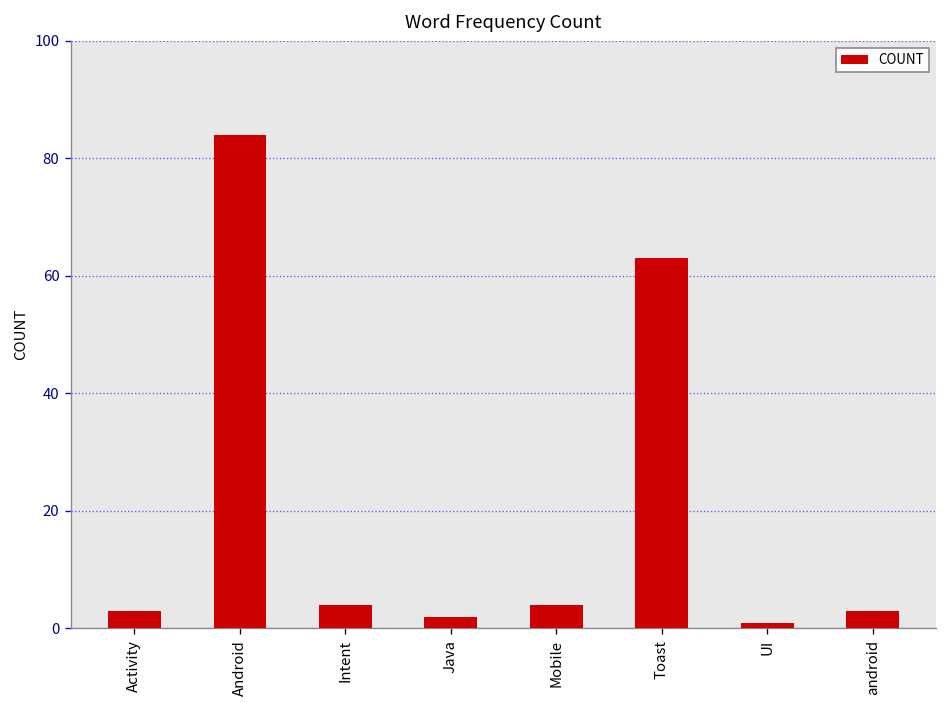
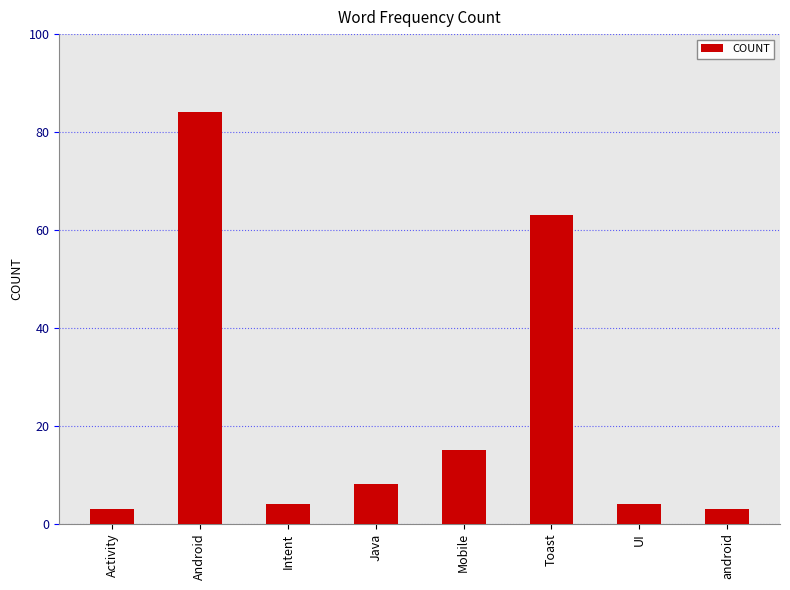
Java: 2 -> 8
Mobile: 4 -> 15
UI: 1 -> 4
